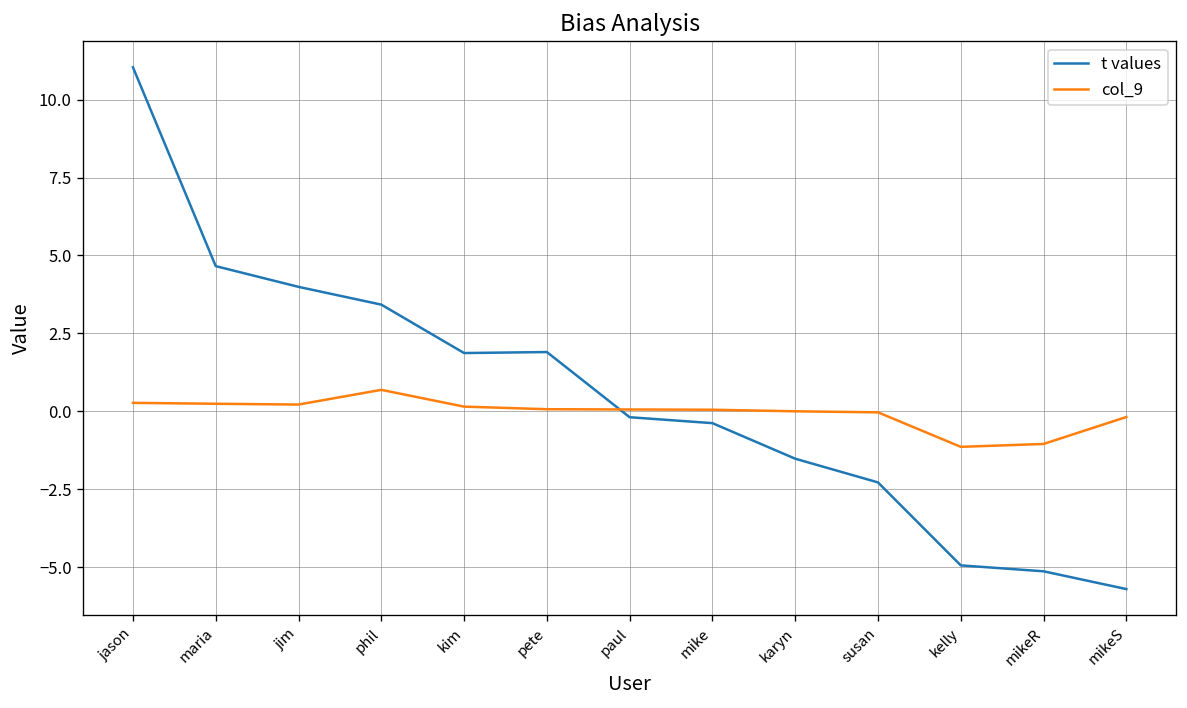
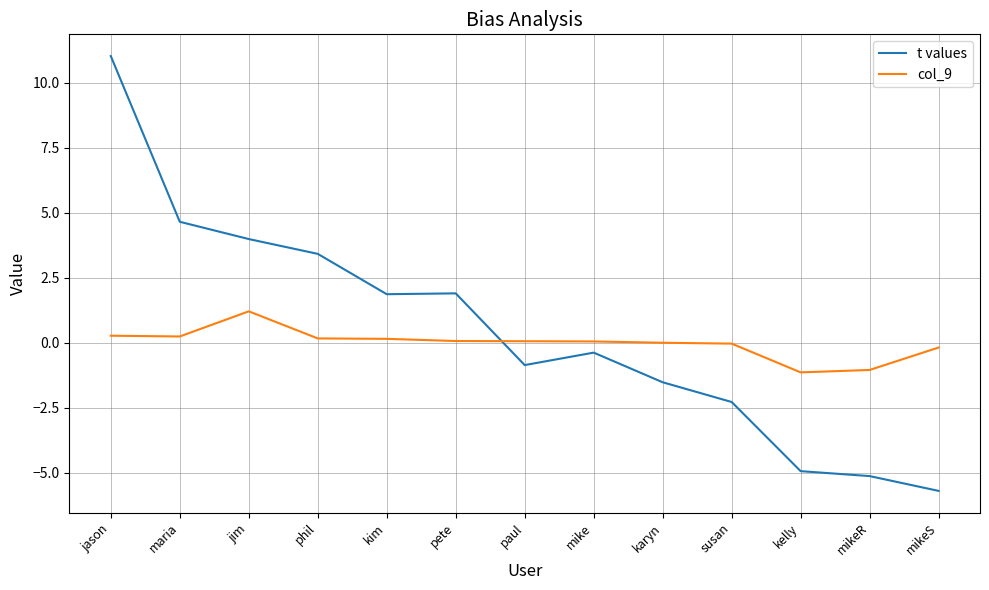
col_9, jim: 0.2 -> 1.2
col_9, phil: 0.7 -> 0.2
t values, paul: -0.2 -> -0.9
